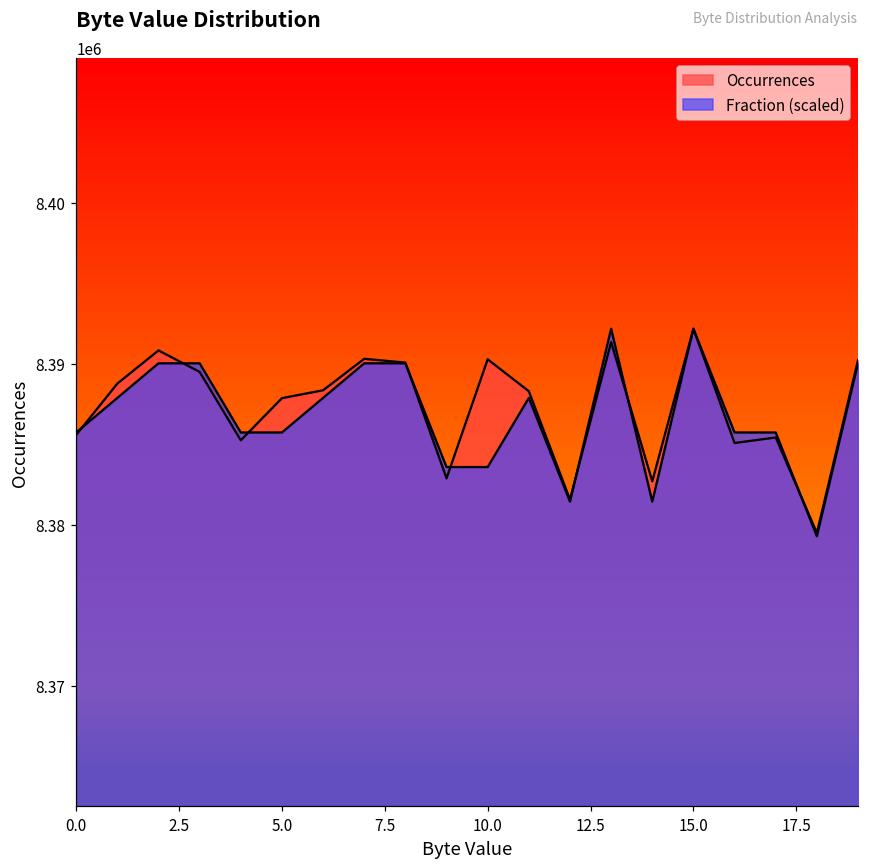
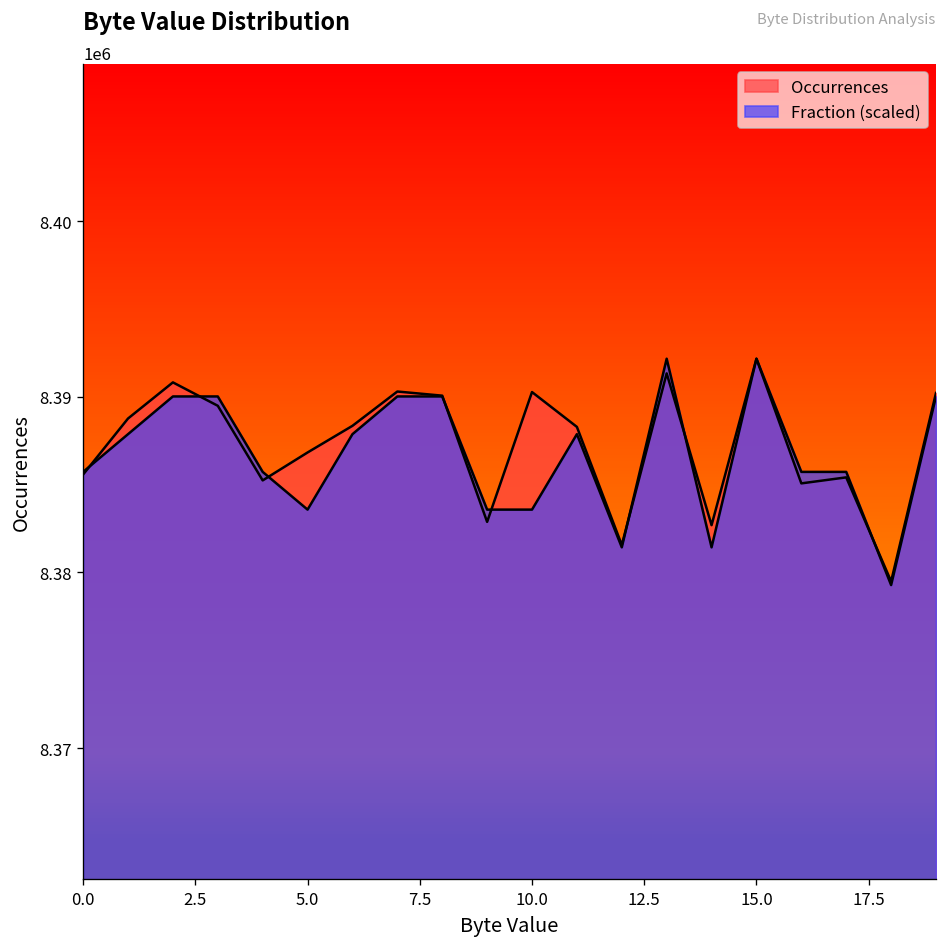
Occurrences, 5.0: 8387900 -> 8386800
Fraction (scaled), 5.0: 8385700 -> 8383600
